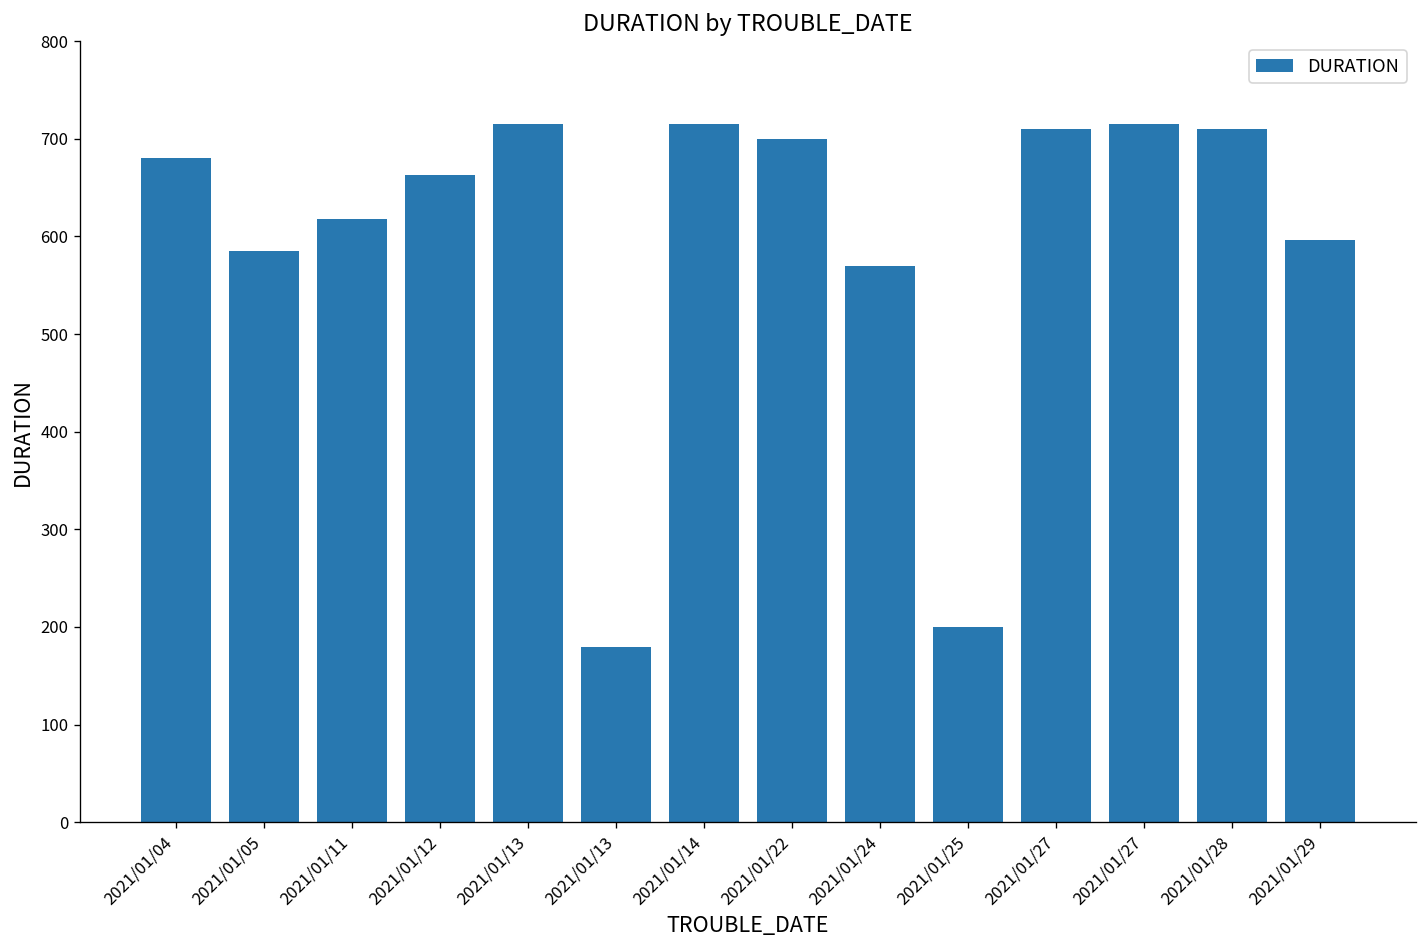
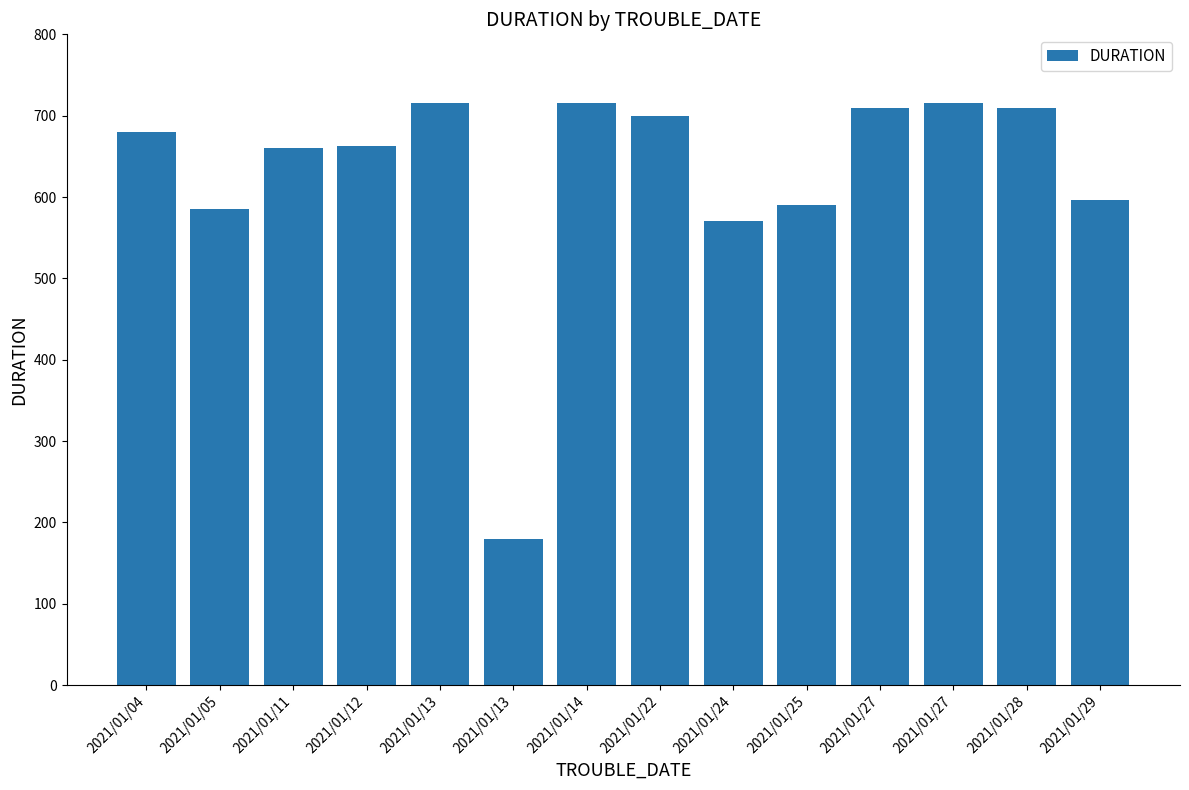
2021/01/11: 620 -> 660
2021/01/25: 200 -> 590
